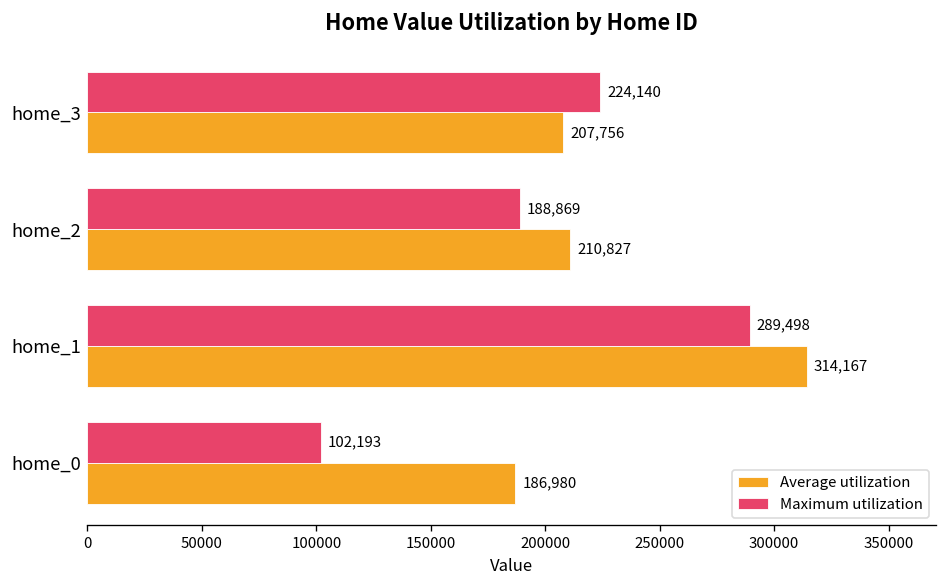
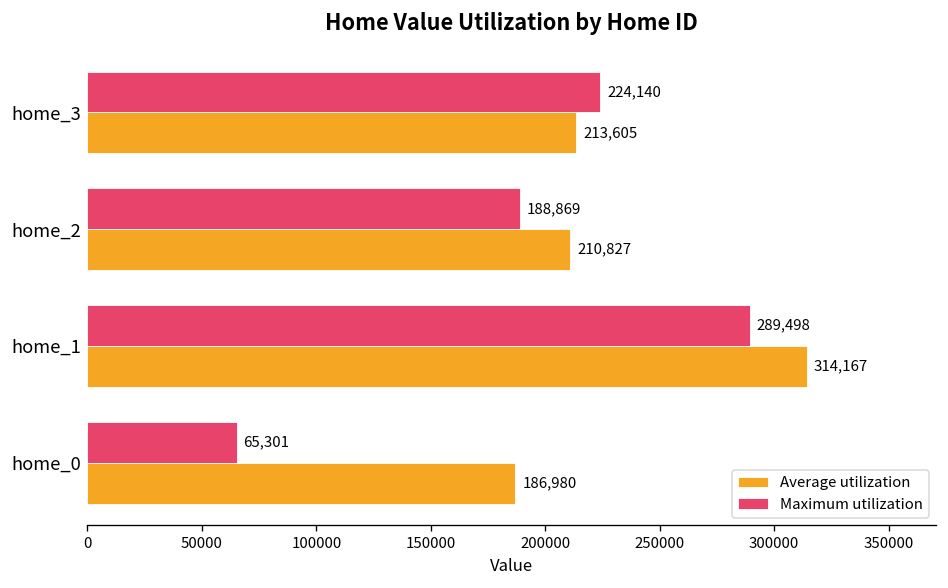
Average utilization, home_3: 207,756 -> 213,605
Maximum utilization, home_0: 102,193 -> 65,301
